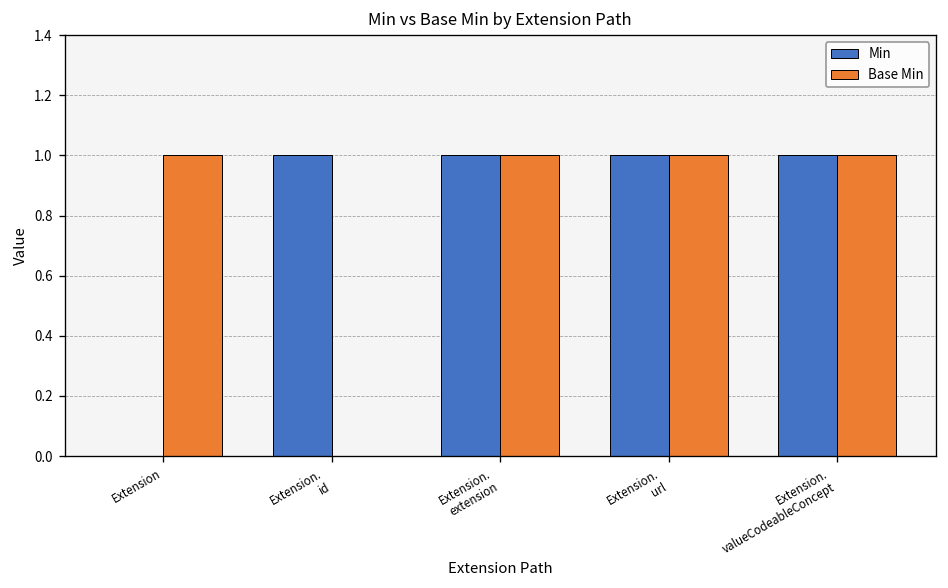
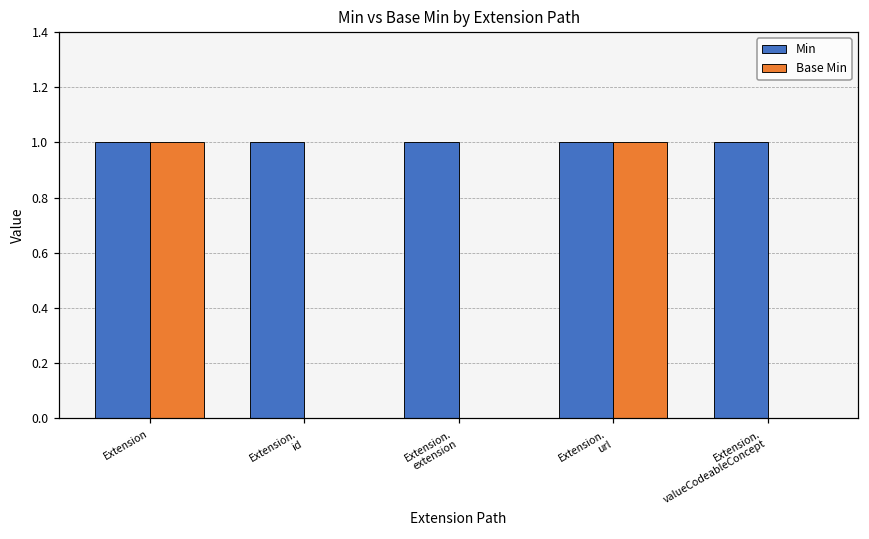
Min, Extension: 0 -> 1
Base Min, Extension. extension: 1 -> 0
Base Min, Extension. valueCodeableConcept: 1 -> 0
